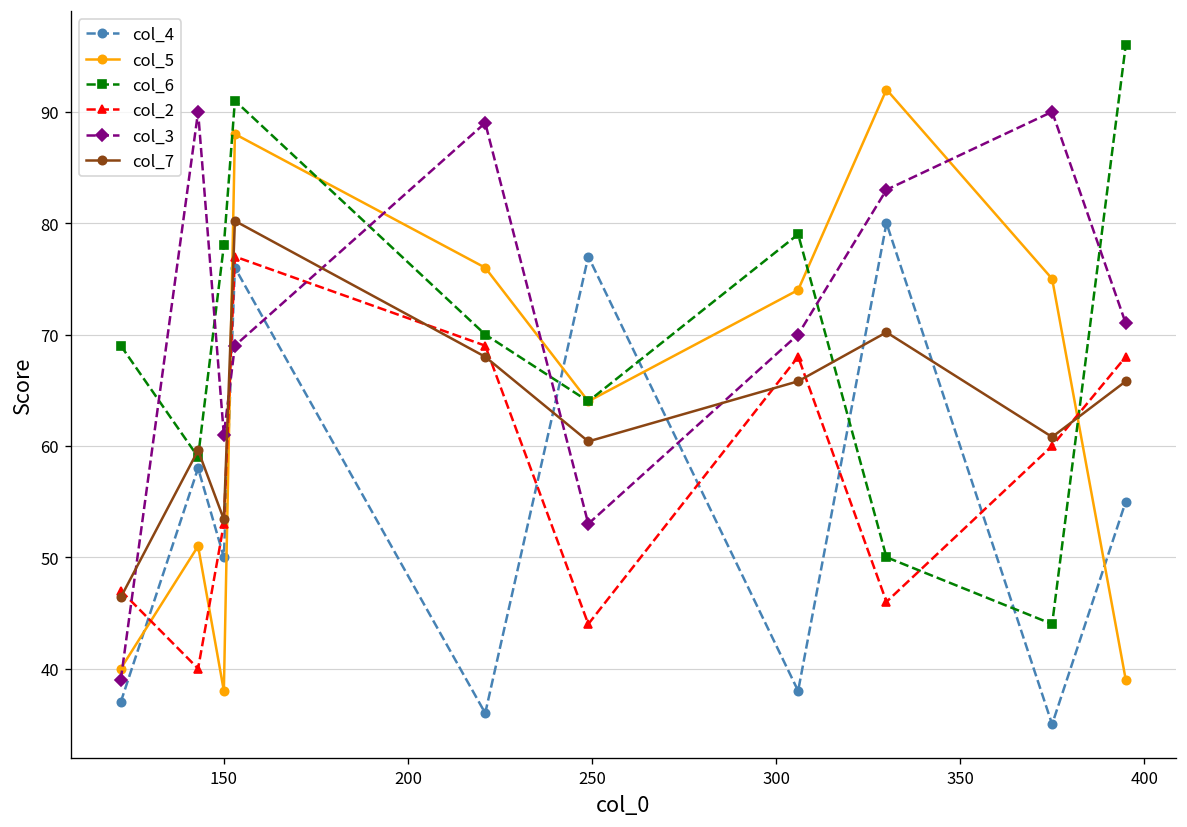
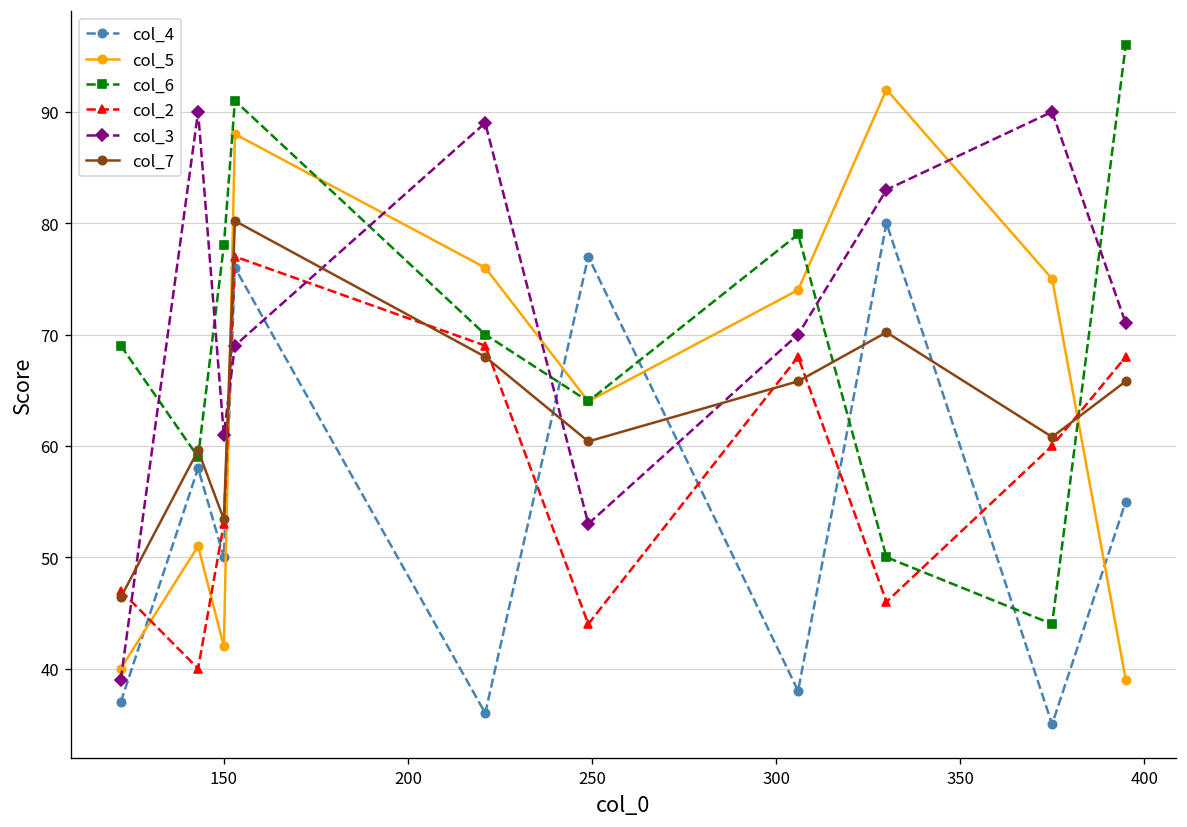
col_5, 150: 38 -> 42
